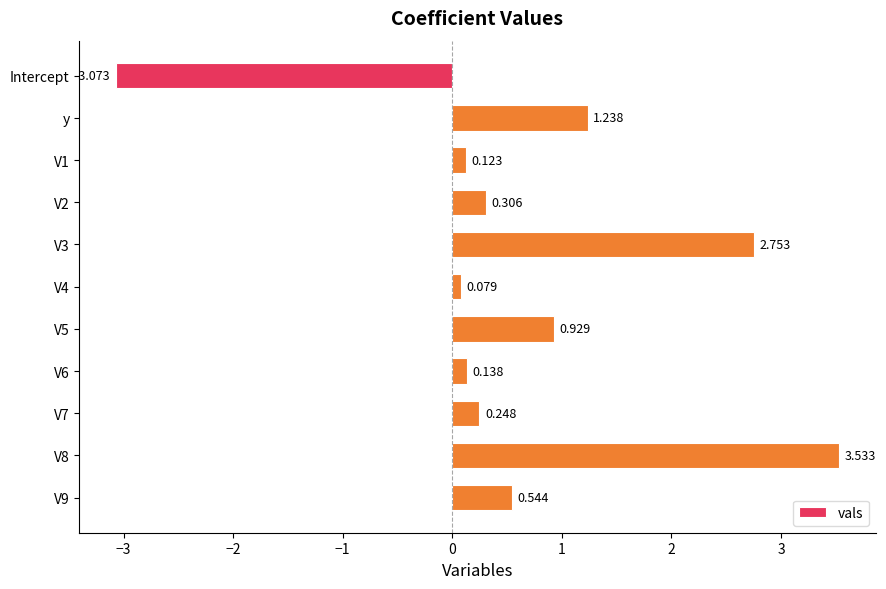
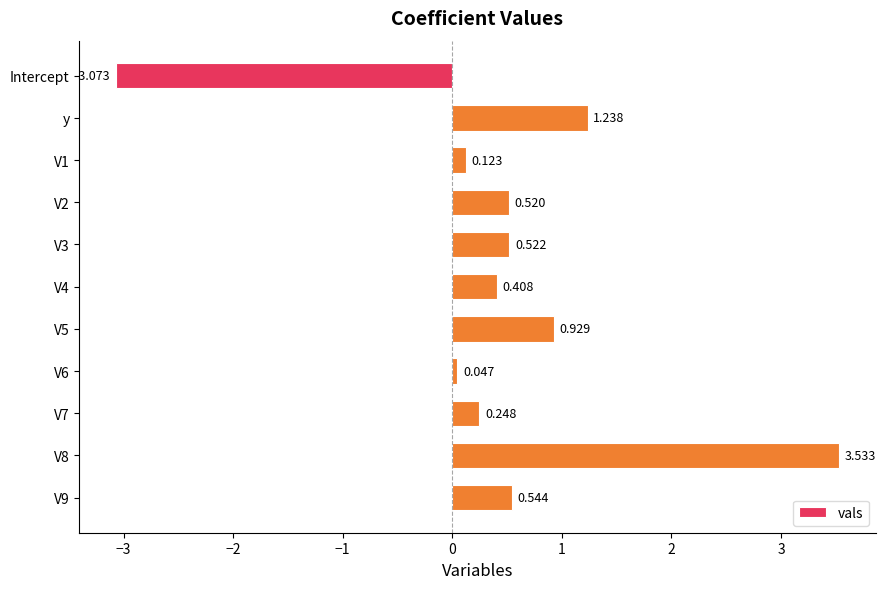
V2: 0.306 -> 0.520
V3: 2.753 -> 0.522
V4: 0.079 -> 0.408
V6: 0.138 -> 0.047
